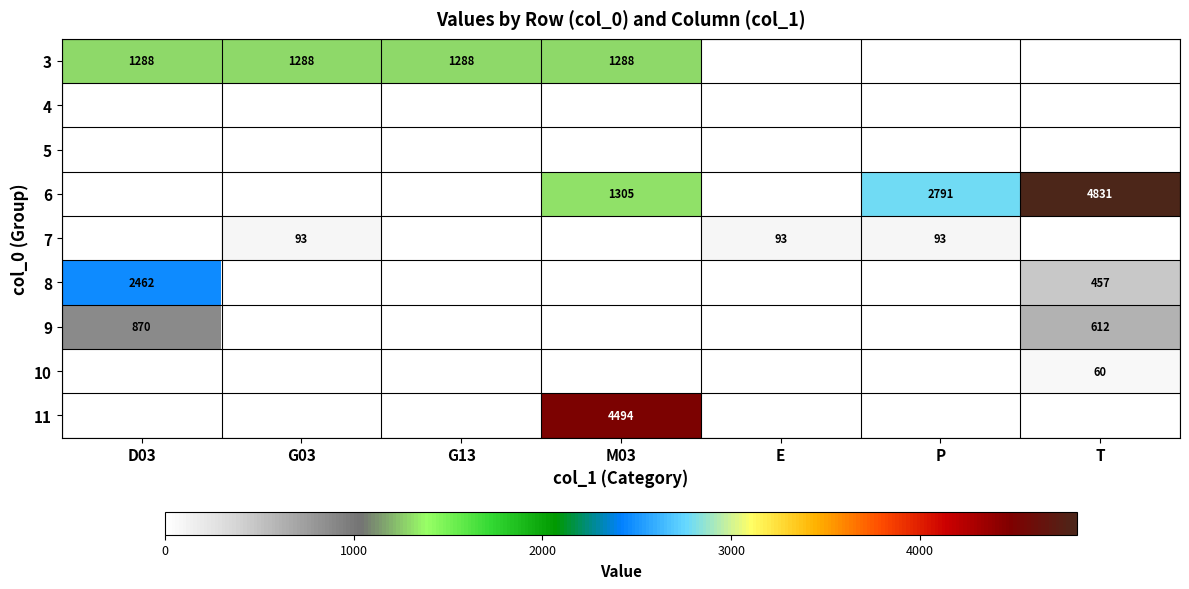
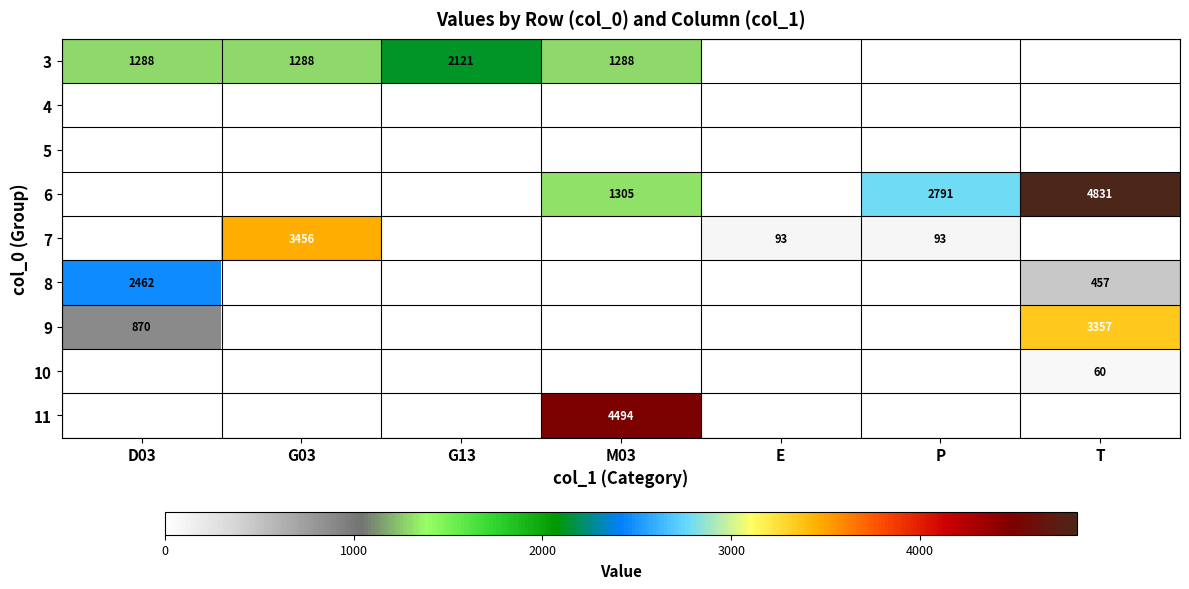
3, G13: 1288 -> 2121
7, G03: 93 -> 3456
9, T: 612 -> 3357
